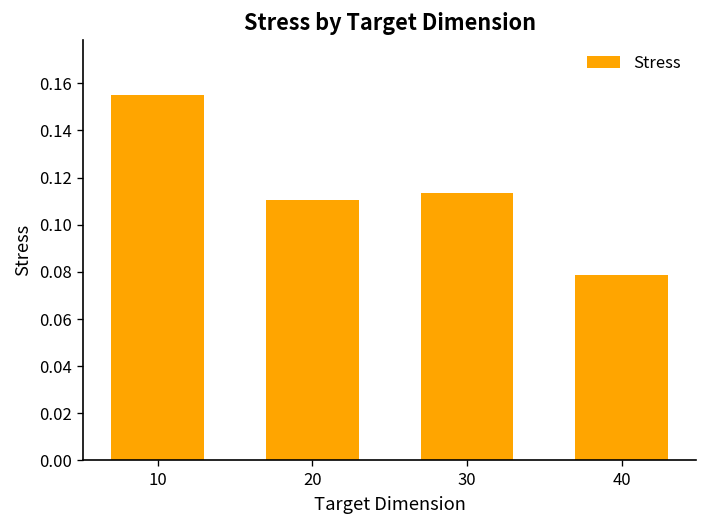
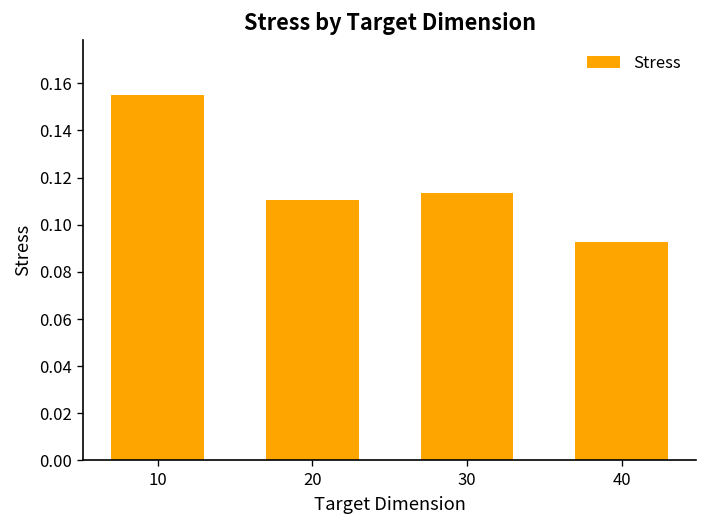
40: 0.079 -> 0.093
